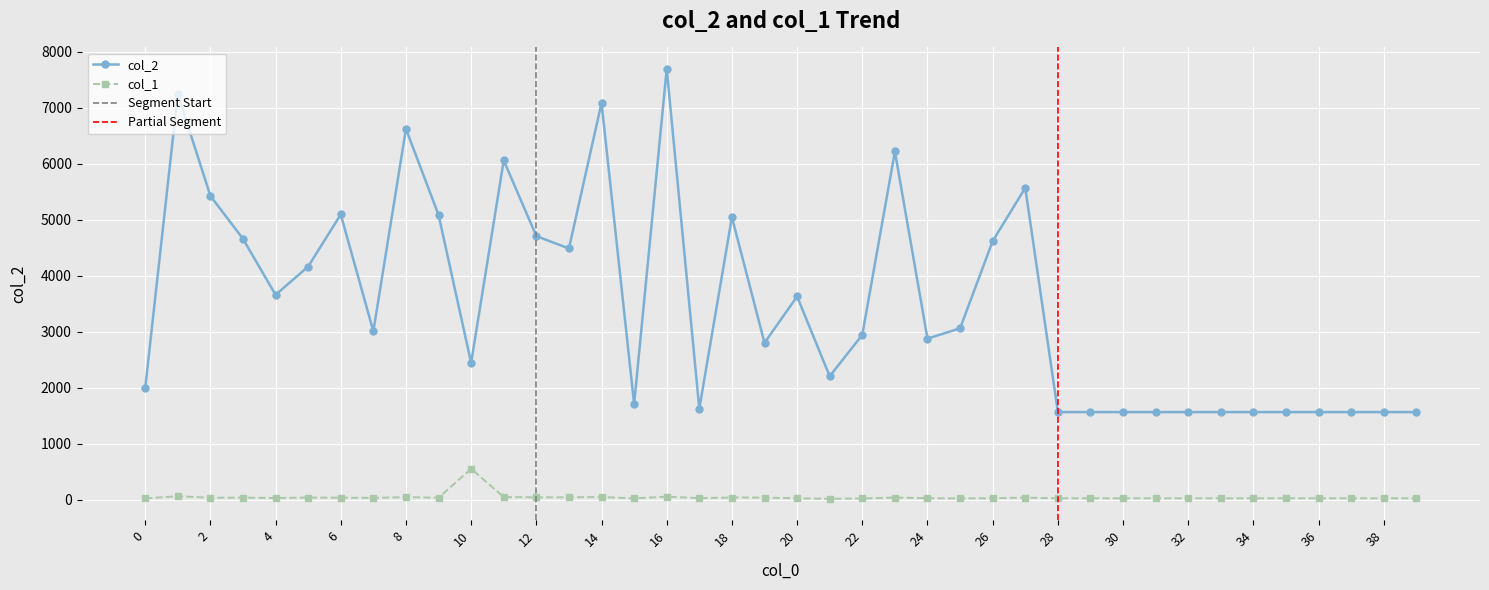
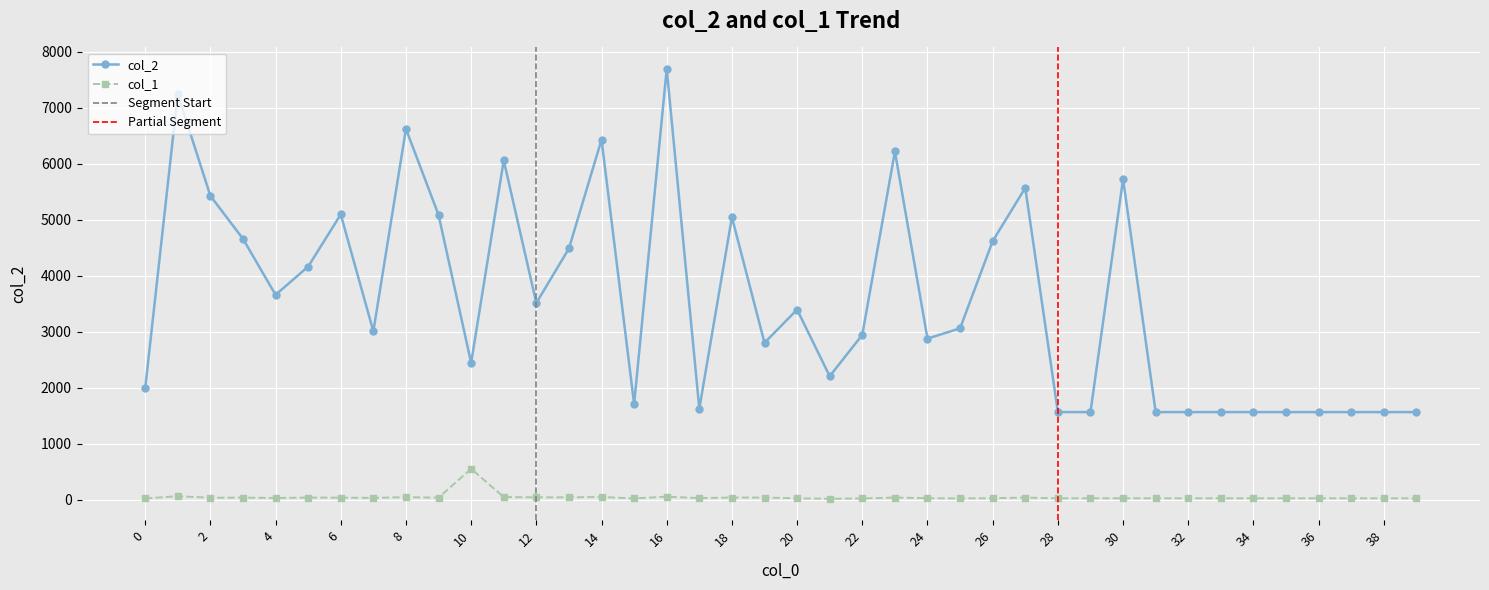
col_2, 12: 4700 -> 3500
col_2, 14: 7100 -> 6400
col_2, 20: 3600 -> 3400
col_2, 30: 1600 -> 5700
